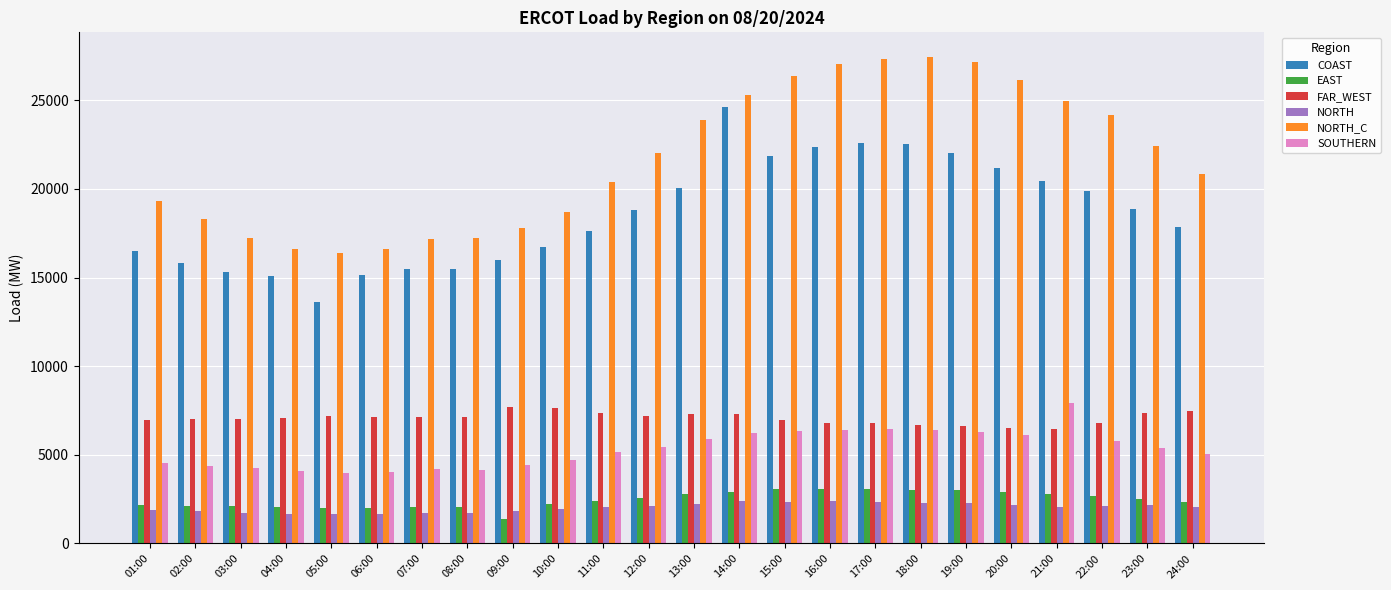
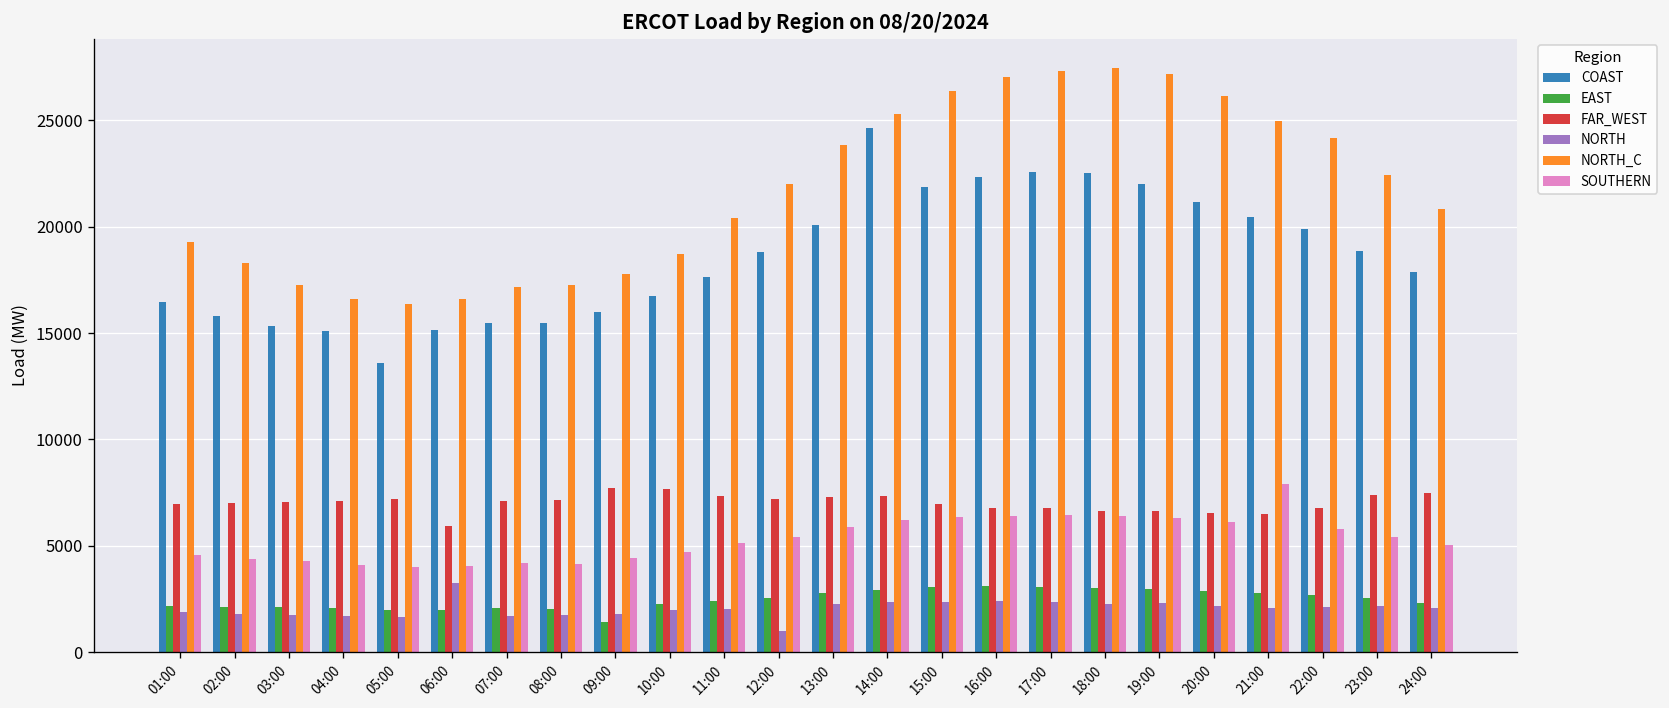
FAR_WEST, 06:00: 7200 -> 5900
NORTH, 06:00: 1700 -> 3300
NORTH, 12:00: 2100 -> 1000
